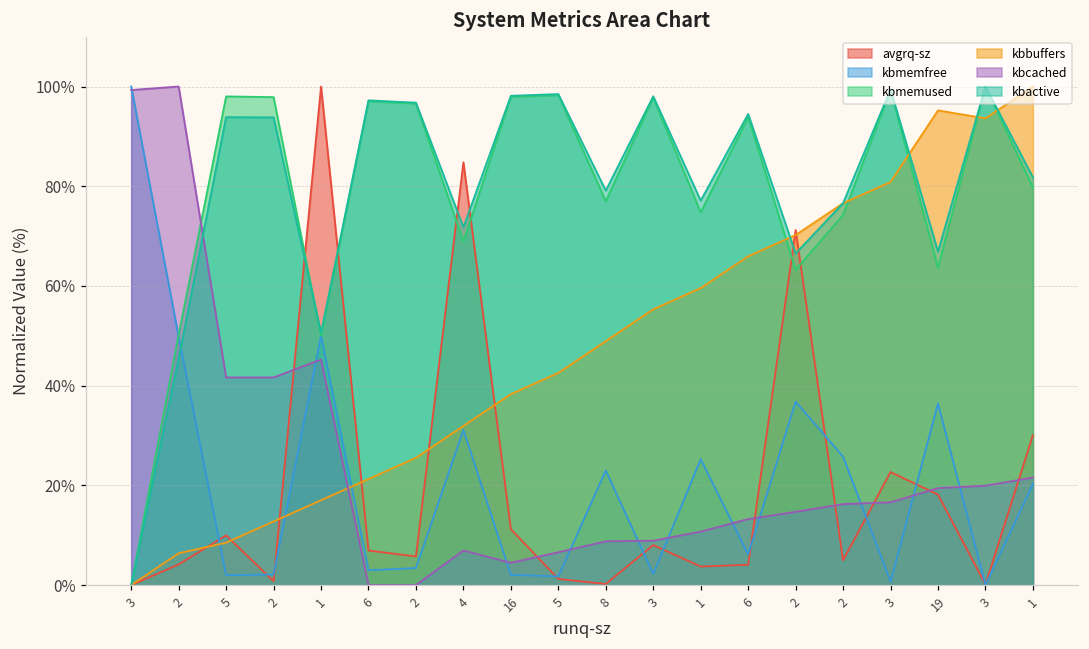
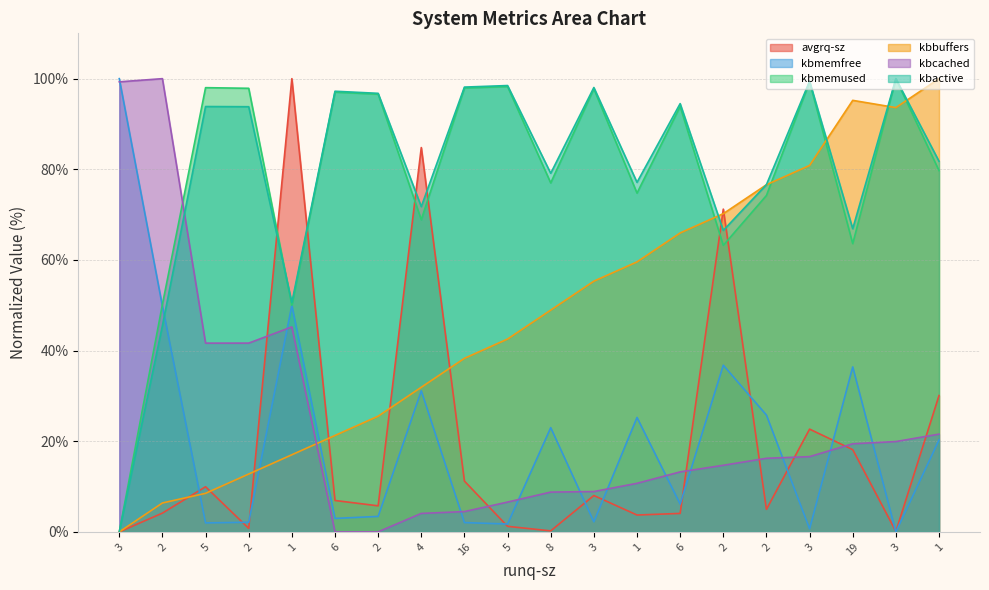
kbcached, 4: 7% -> 4%
